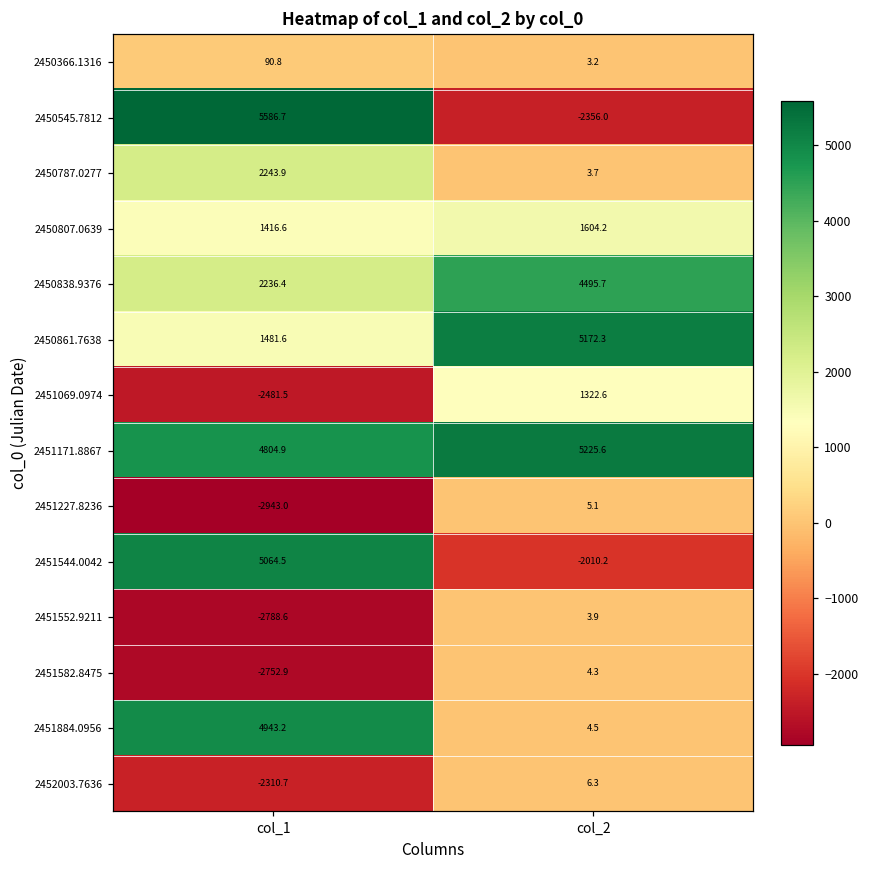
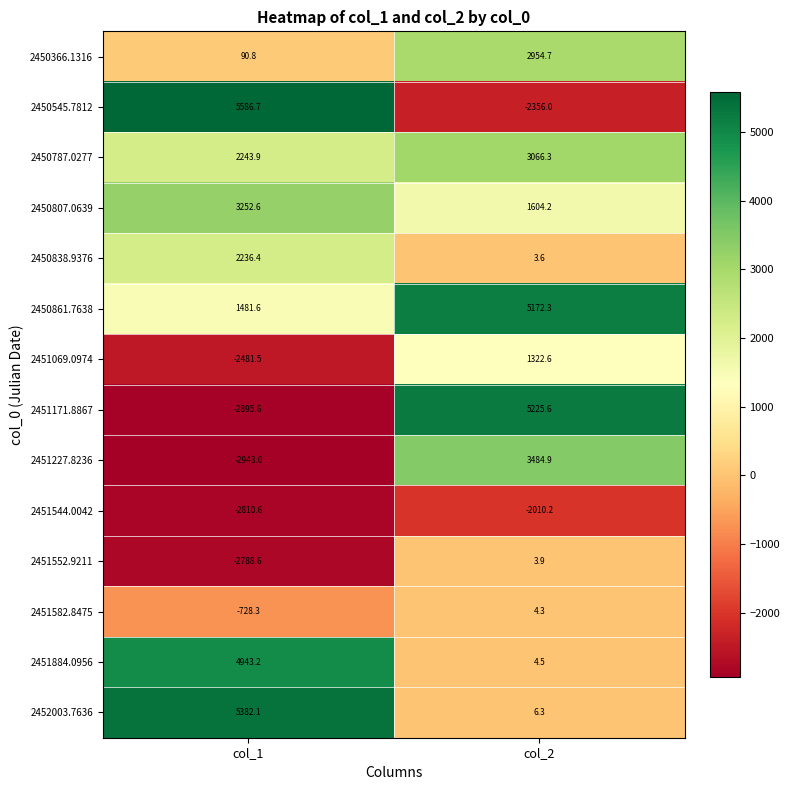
2450366.1316, col_2: 3.2 -> 2954.7
2450787.0277, col_2: 3.7 -> 3066.3
2450807.0639, col_1: 1416.6 -> 3252.6
2450838.9376, col_2: 4495.7 -> 3.6
2451171.8867, col_1: 4804.9 -> -2895.6
2451227.8236, col_2: 5.1 -> 3484.9
2451544.0042, col_1: 5064.5 -> -2810.6
2451582.8475, col_1: -2752.9 -> -728.3
2452003.7636, col_1: -2310.7 -> 5382.1
